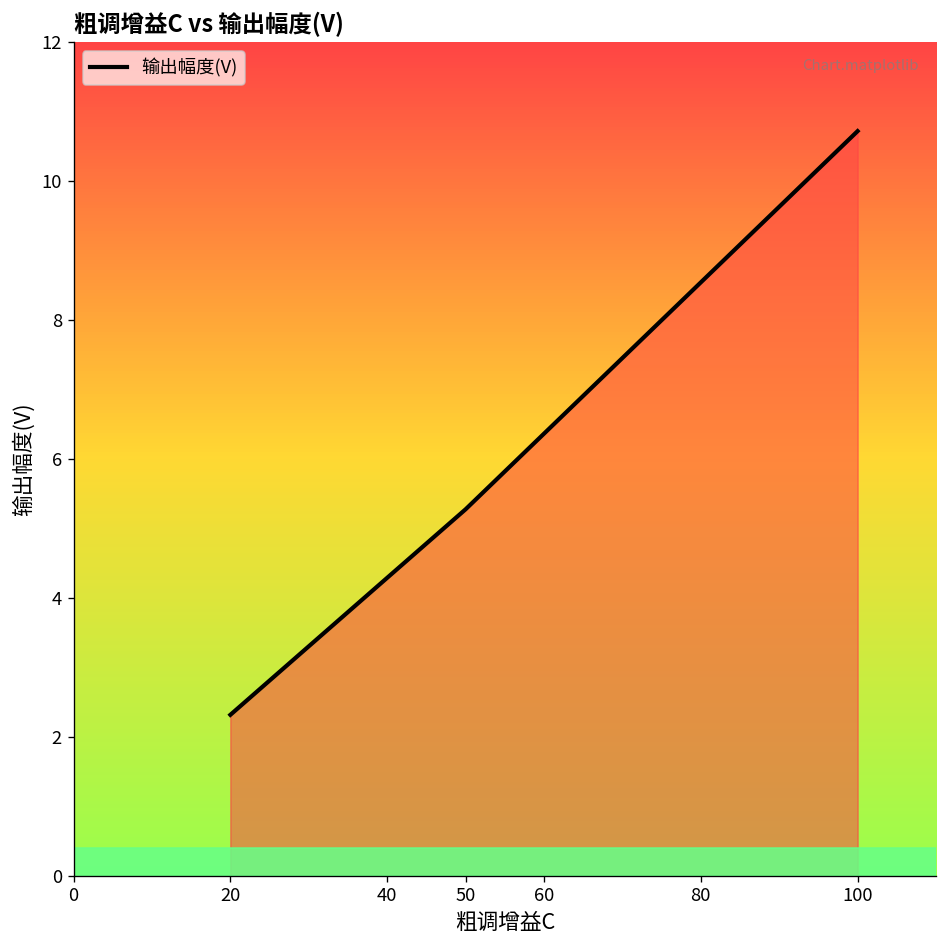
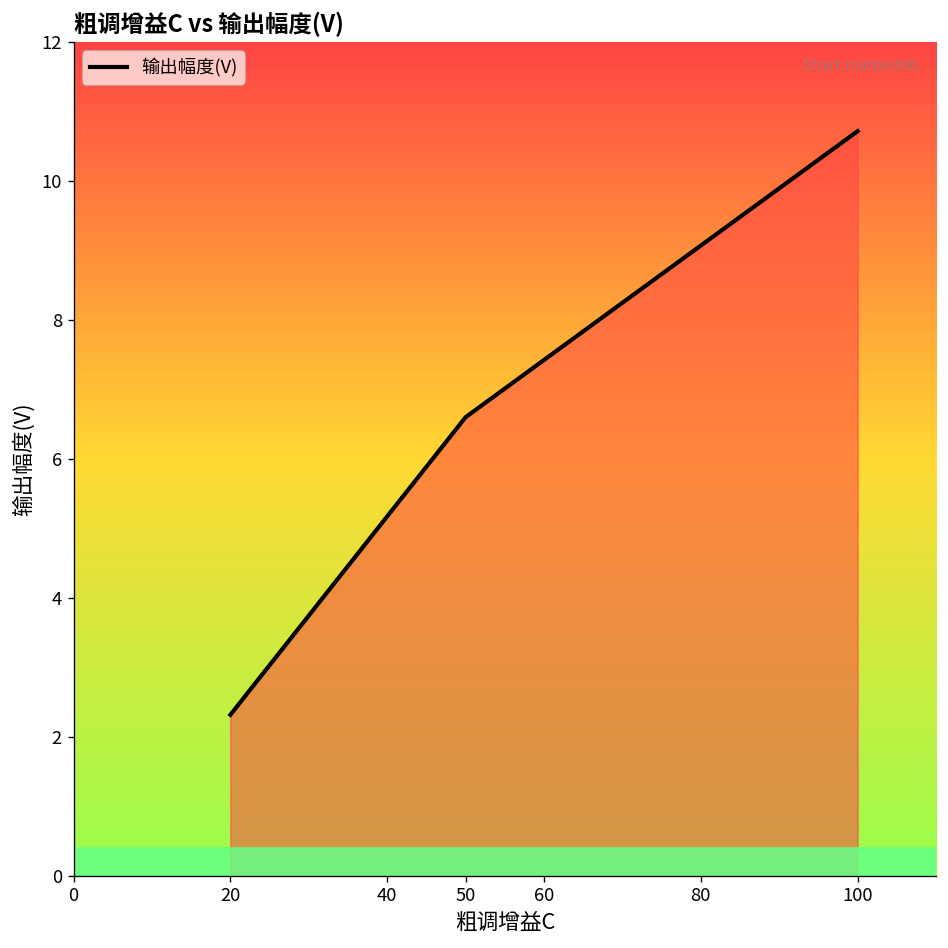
50: 5.3 -> 6.6
